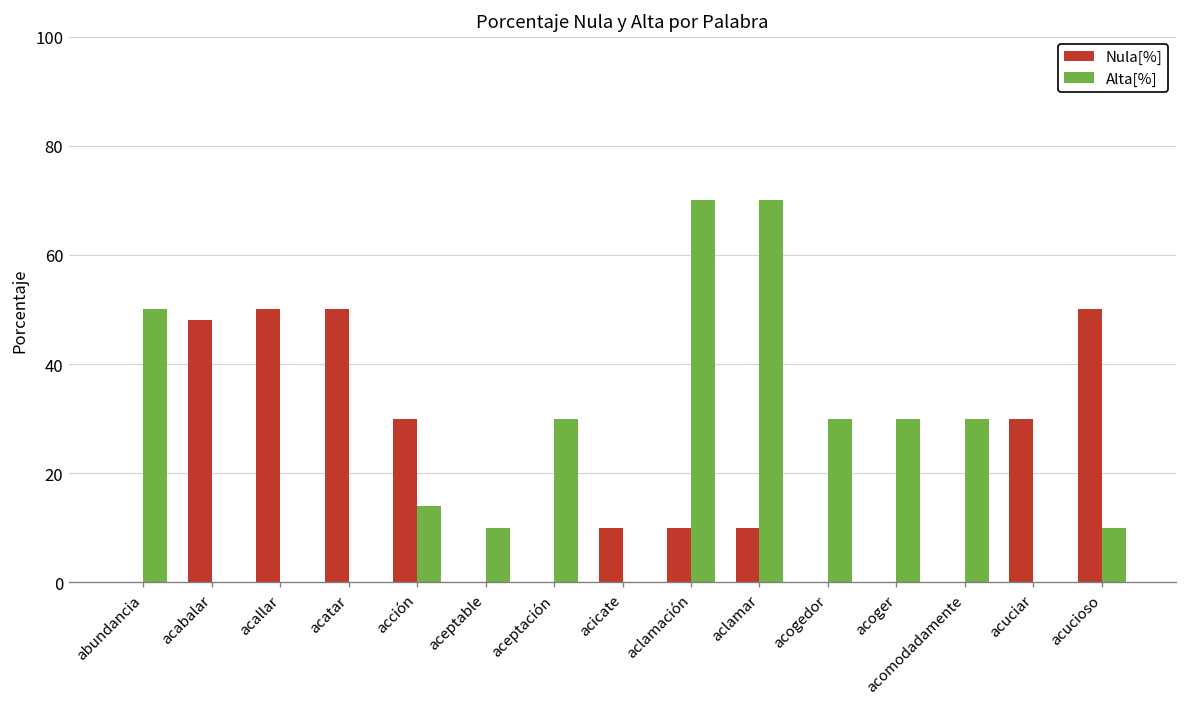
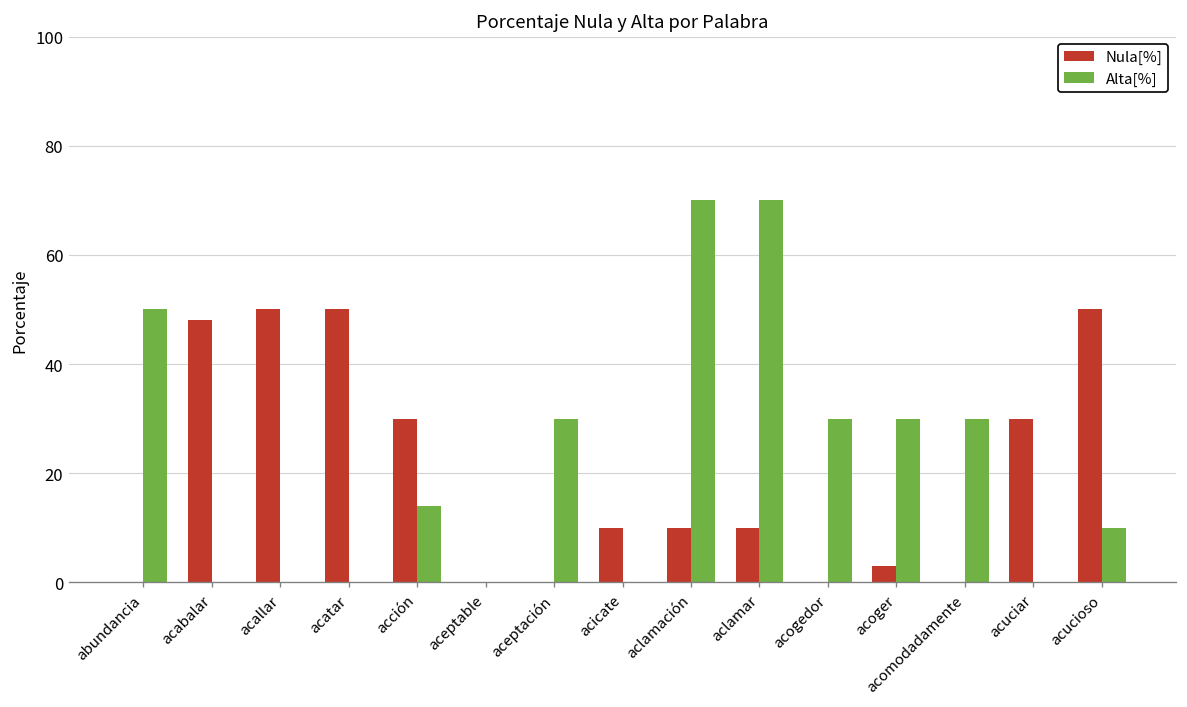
Alta[%], aceptable: 10 -> 0
Nula[%], acoger: 0 -> 3
